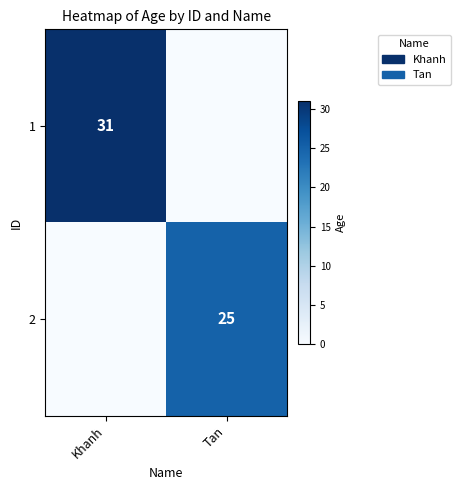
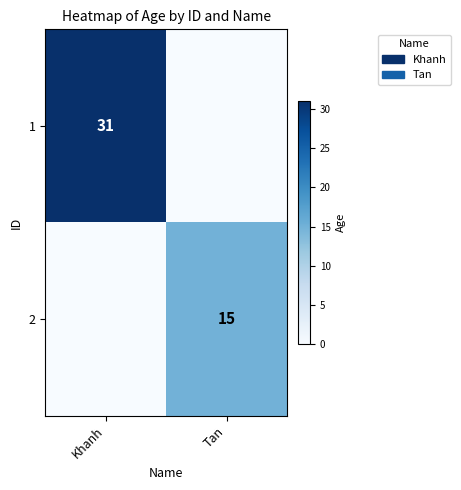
2, Tan: 25 -> 15
